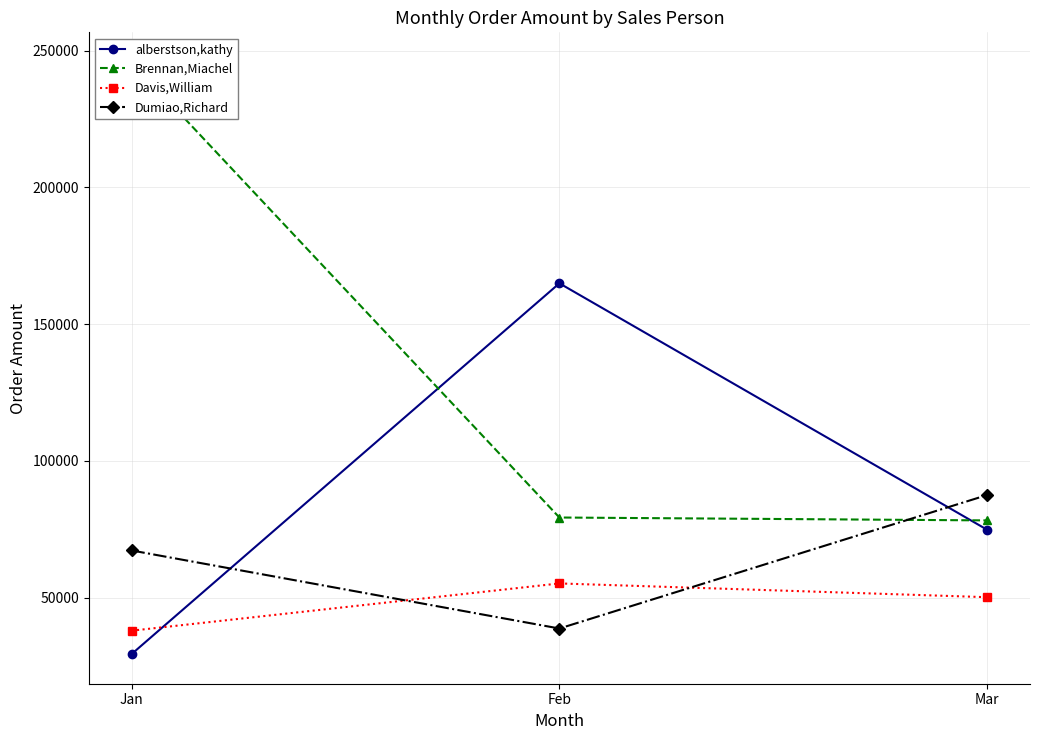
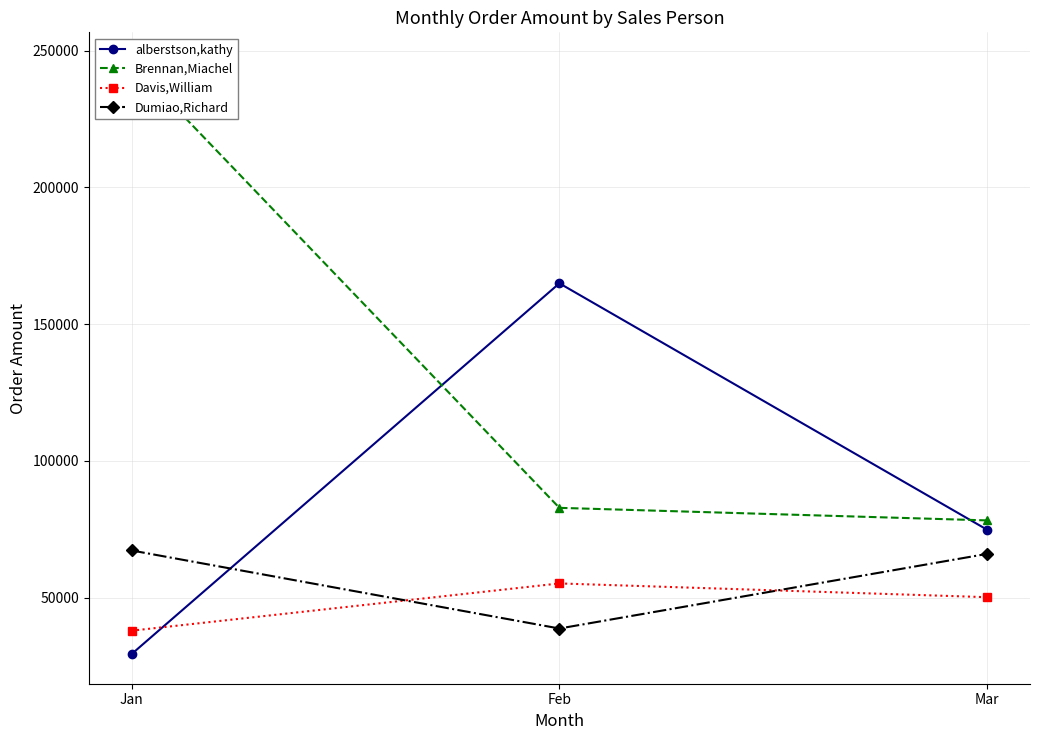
Brennan,Miachel, Feb: 79000 -> 83000
Dumiao,Richard, Mar: 88000 -> 66000
